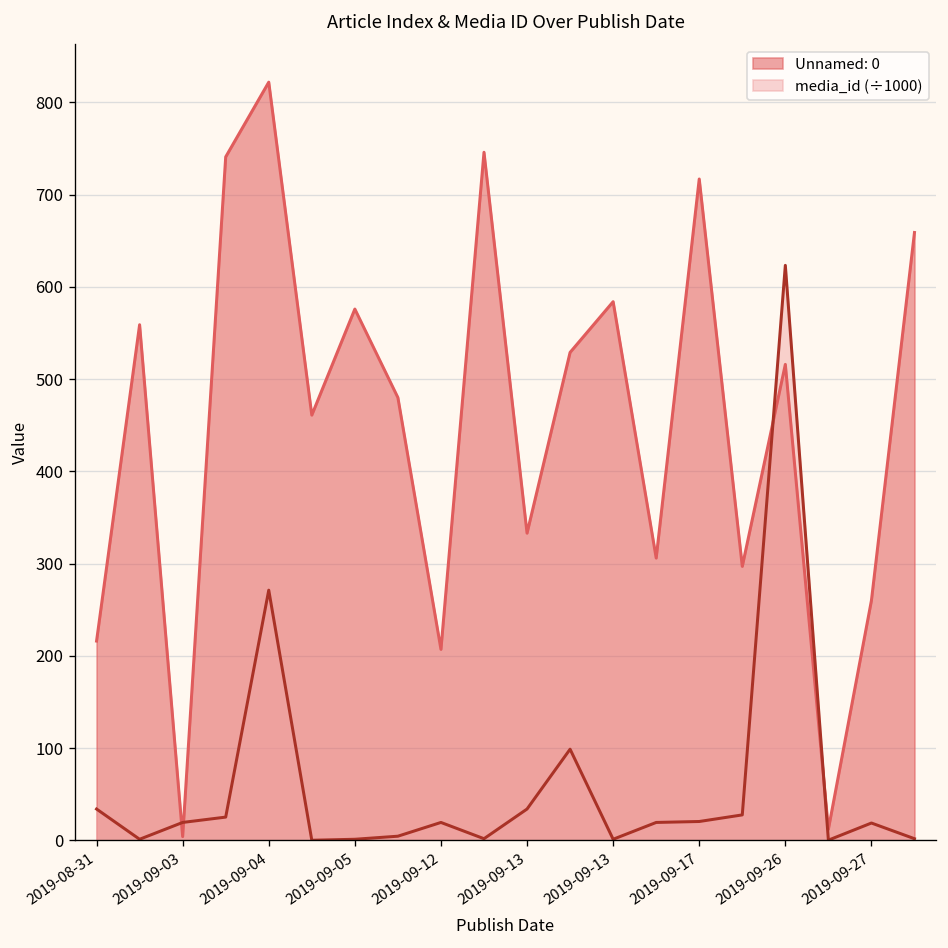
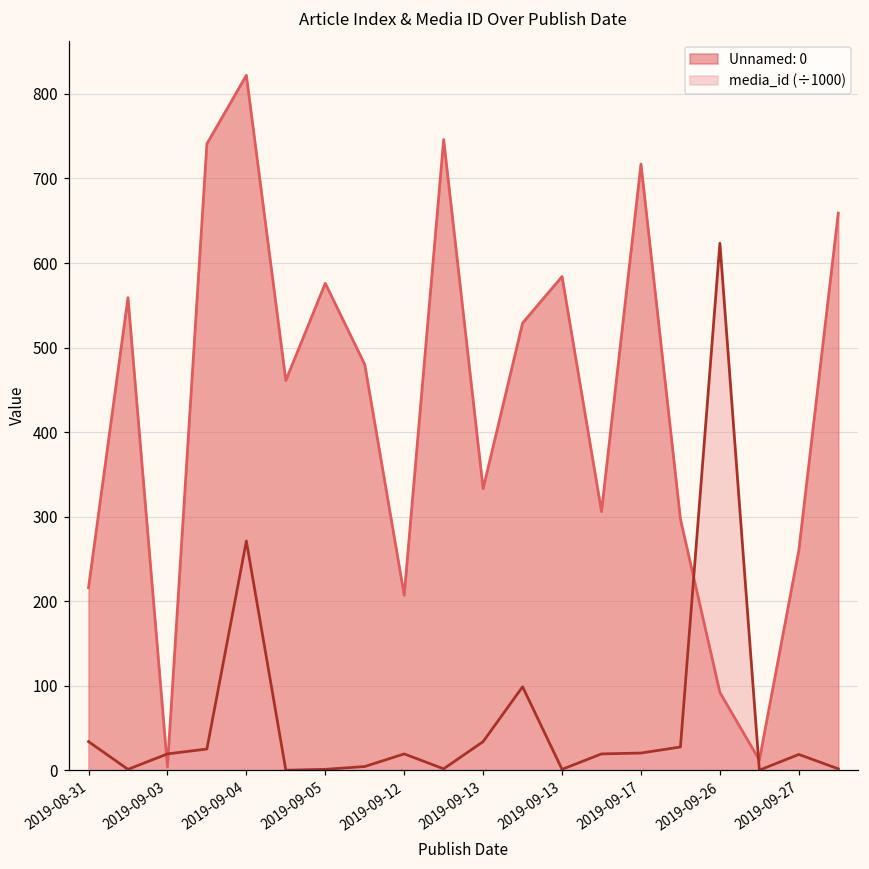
Unnamed: 0, 2019-09-26: 520 -> 90
